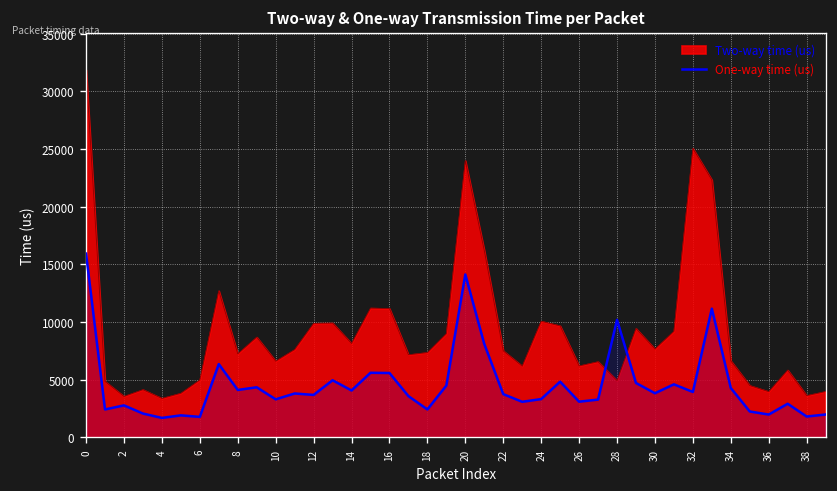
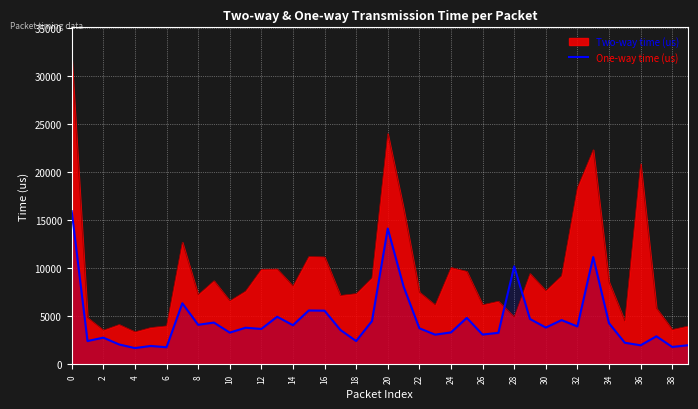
Two-way time (us), 6: 5000 -> 4000
Two-way time (us), 32: 25000 -> 18000
Two-way time (us), 34: 7000 -> 9000
Two-way time (us), 36: 4000 -> 21000
